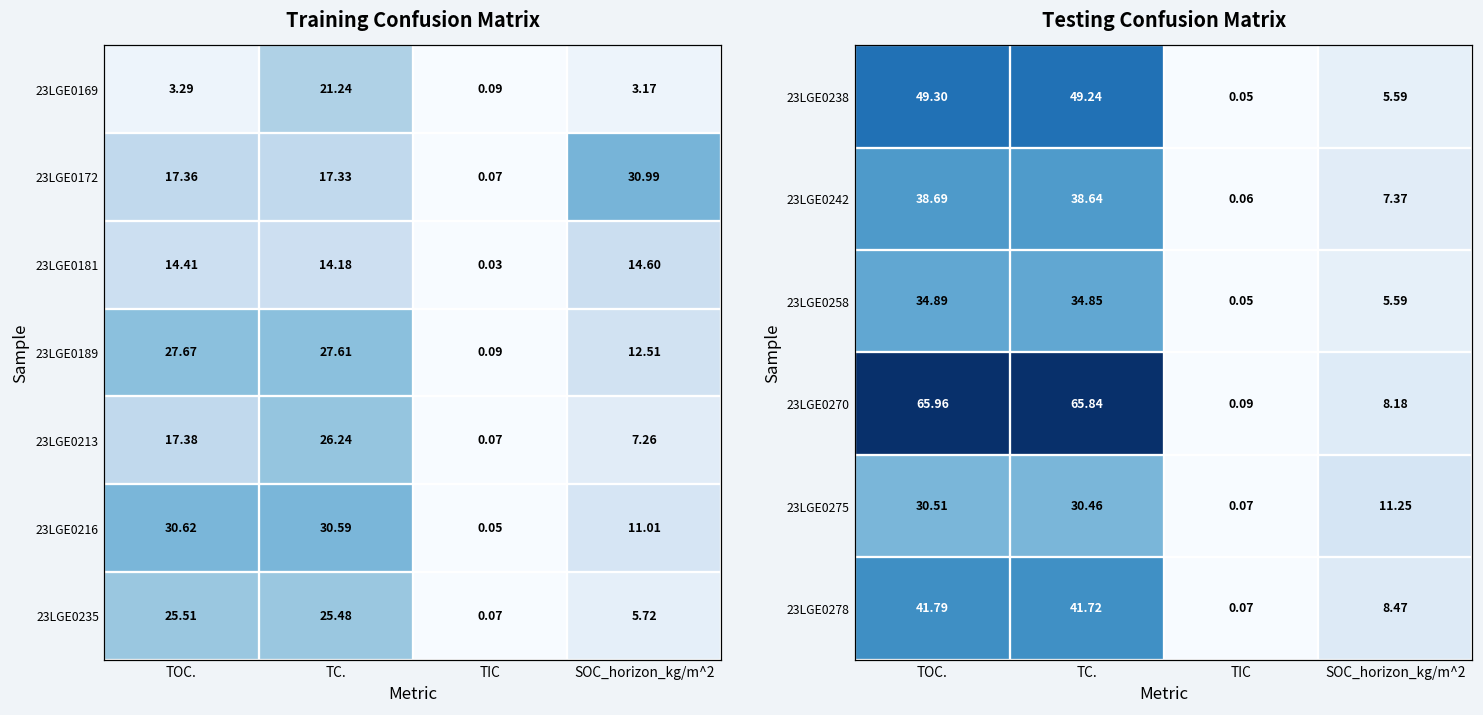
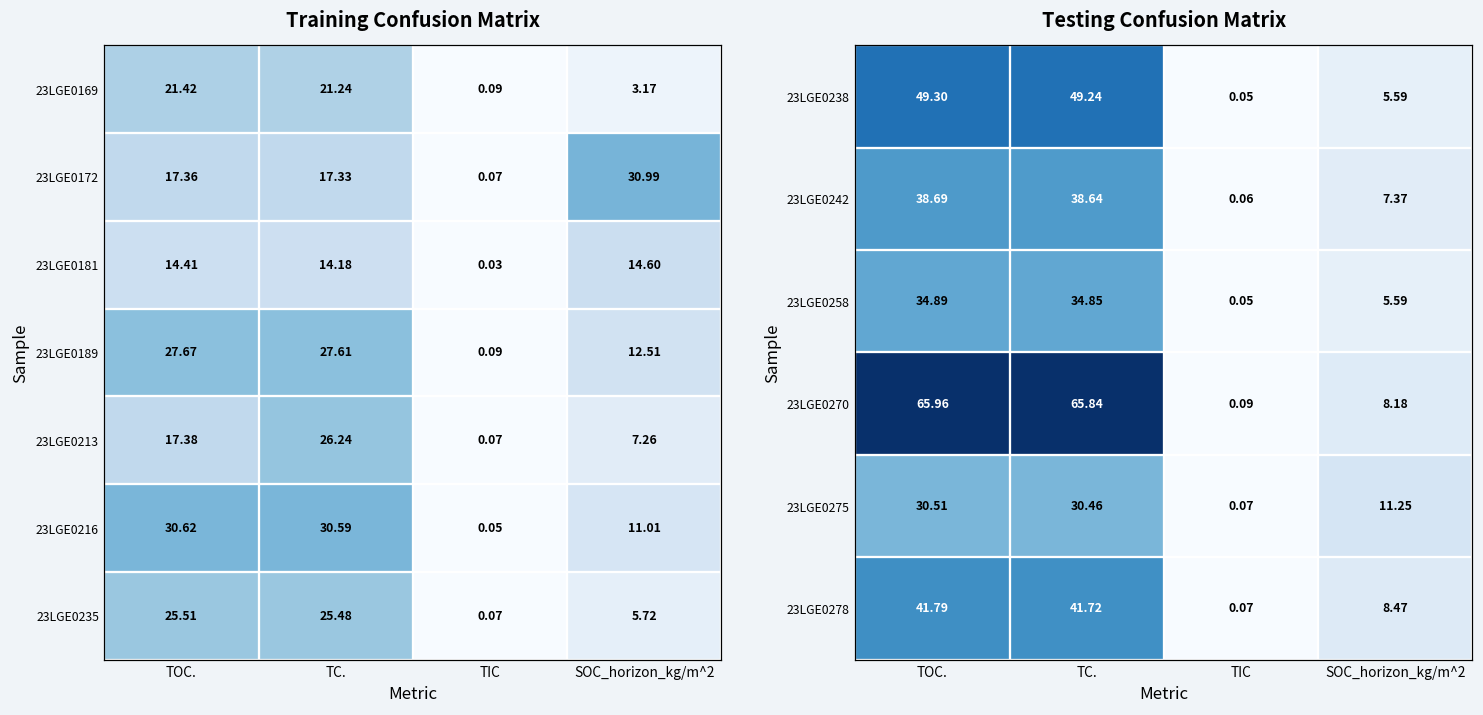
Training Confusion Matrix, 23LGE0169, TOC.: 3.29 -> 21.42
